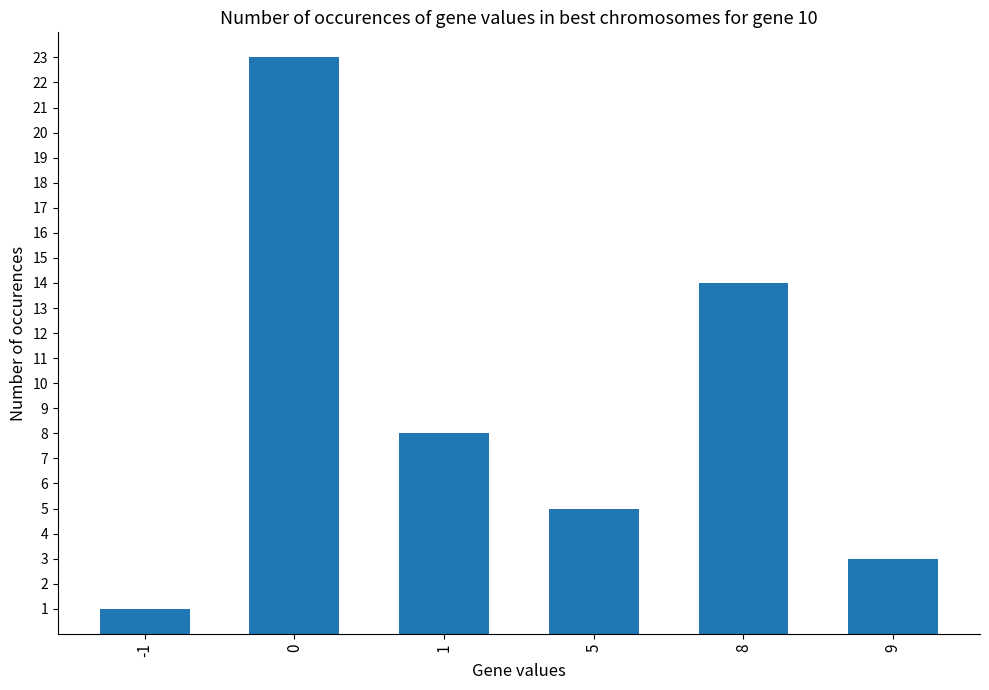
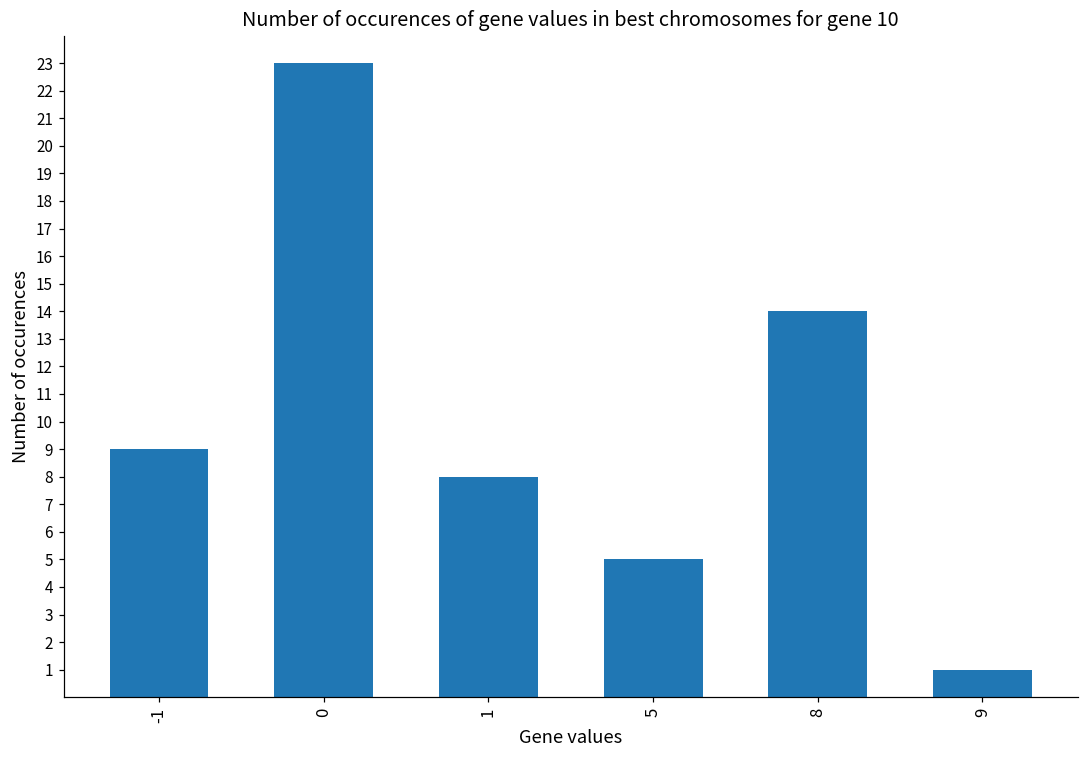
-1: 1 -> 9
9: 3 -> 1
